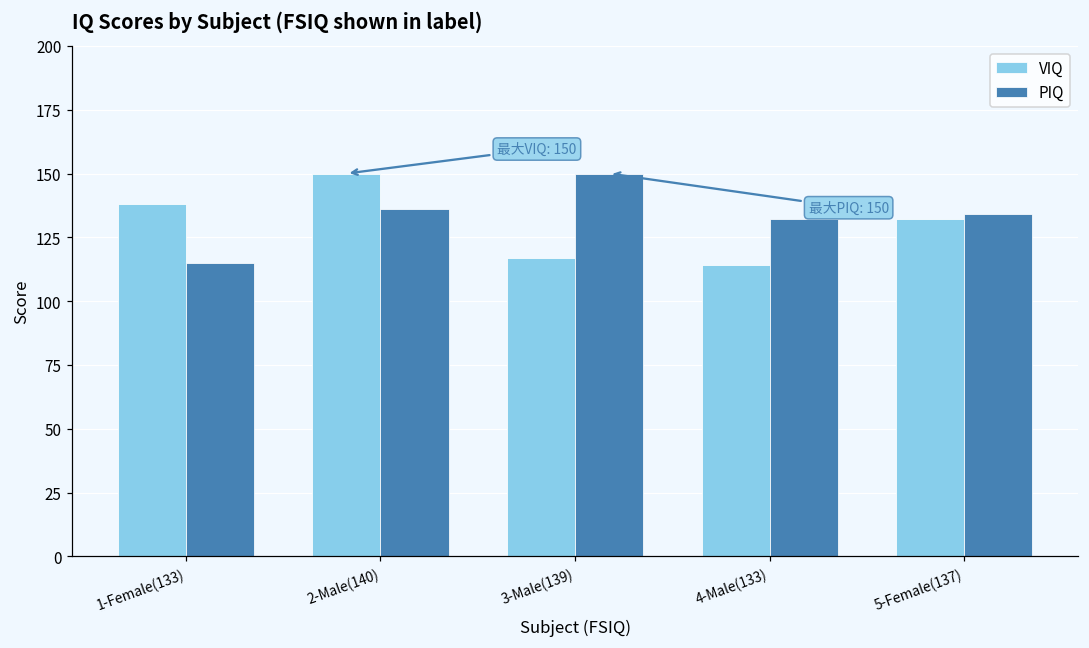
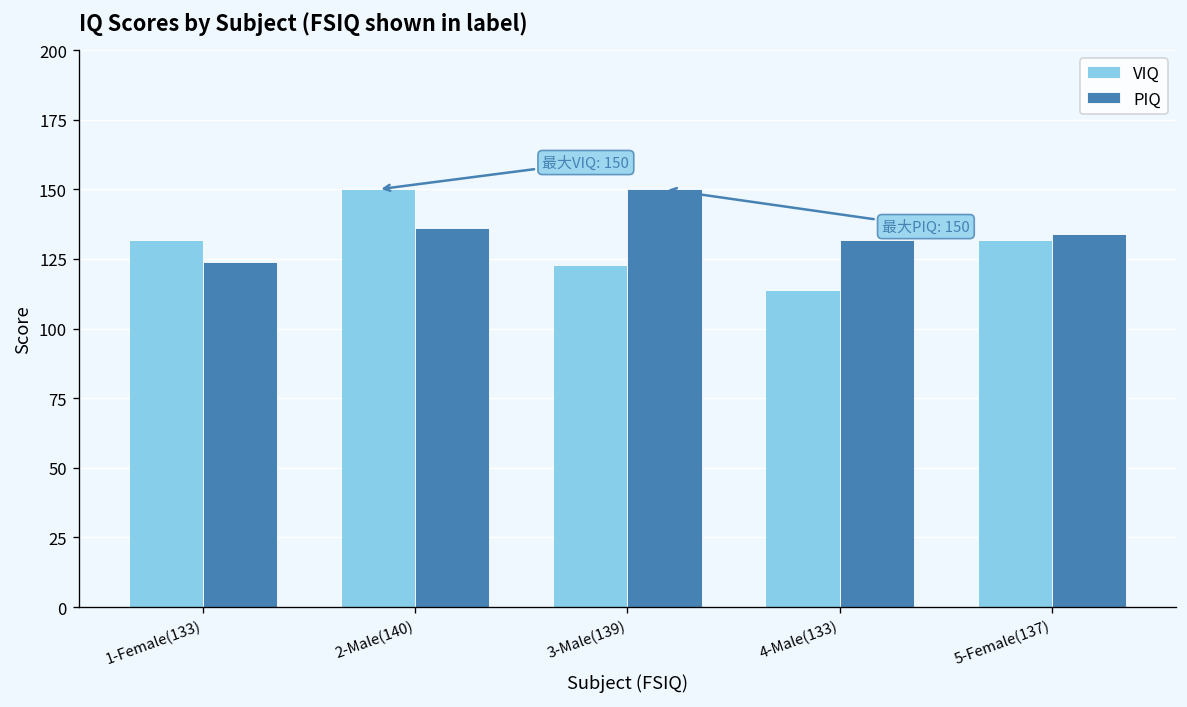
VIQ, 1-Female(133): 138 -> 132
PIQ, 1-Female(133): 115 -> 124
VIQ, 3-Male(139): 117 -> 123
